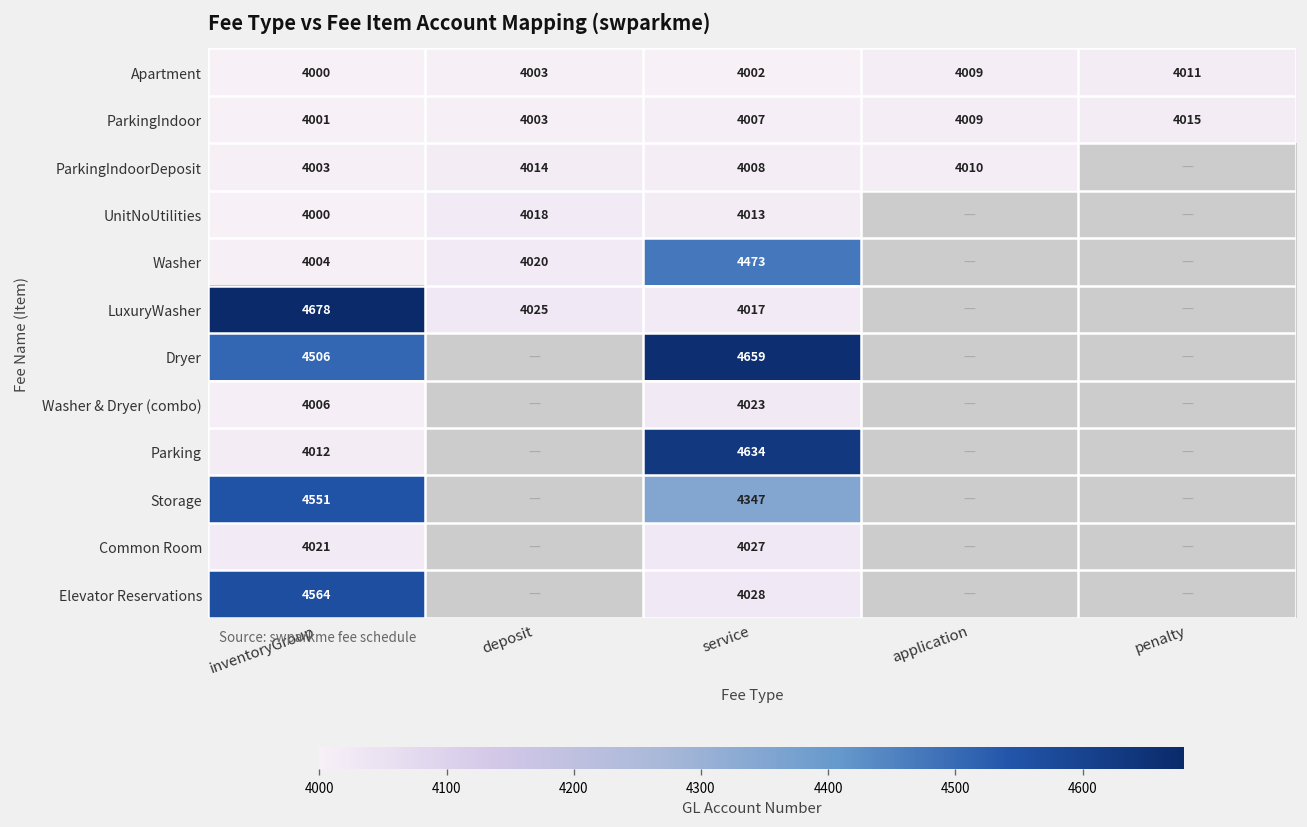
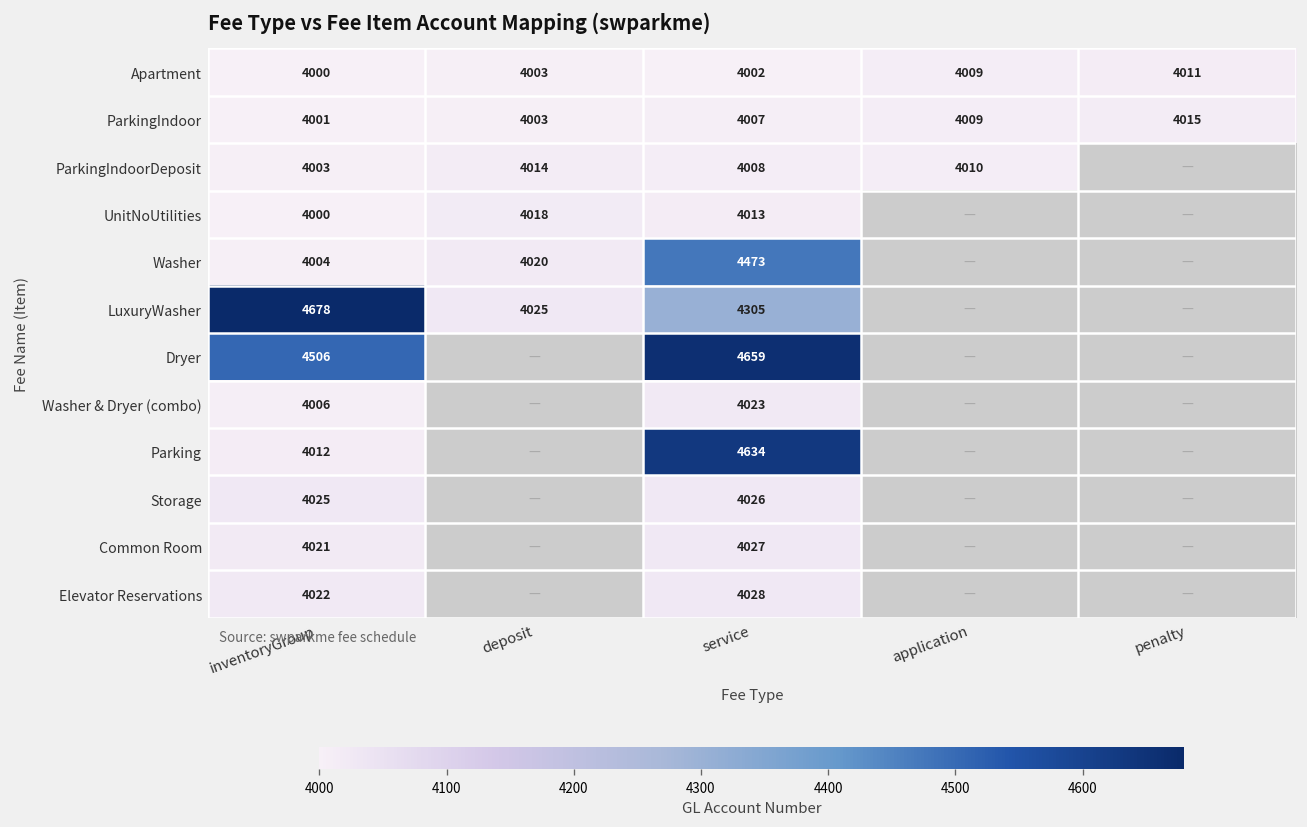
LuxuryWasher, service: 4017 -> 4305
Storage, inventoryGroup: 4551 -> 4025
Storage, service: 4347 -> 4026
Elevator Reservations, inventoryGroup: 4564 -> 4022
